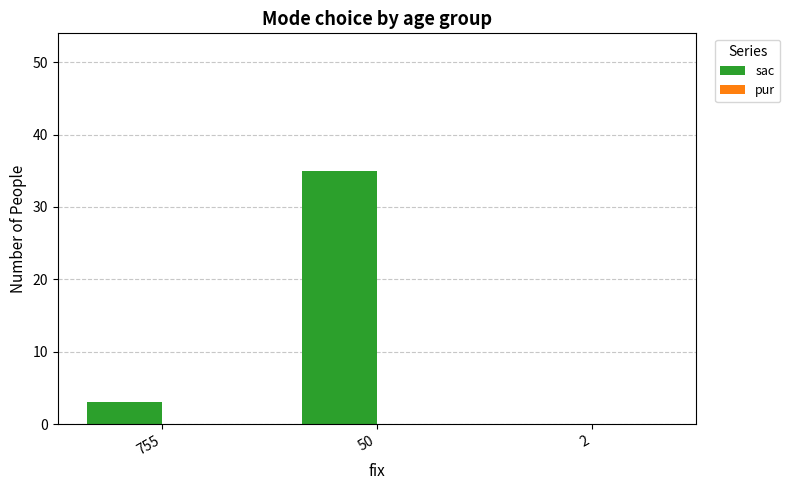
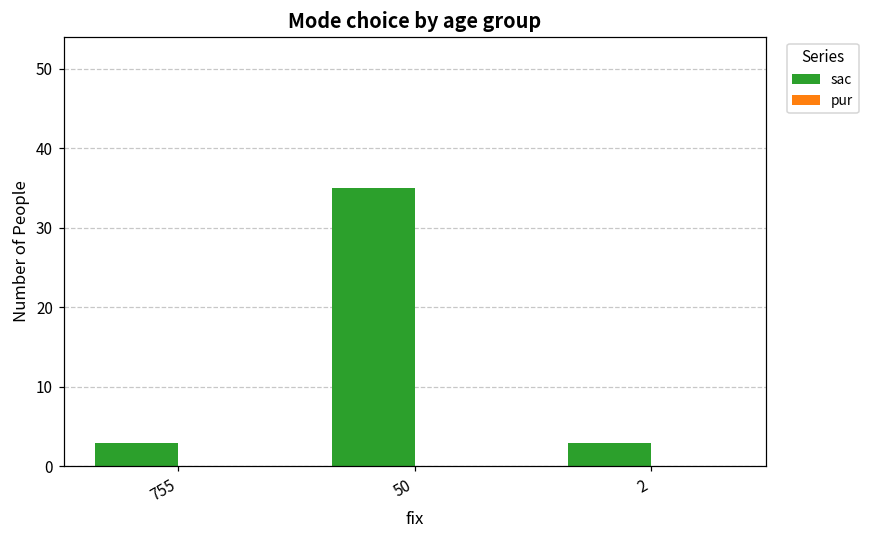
sac, 2: 0 -> 3
